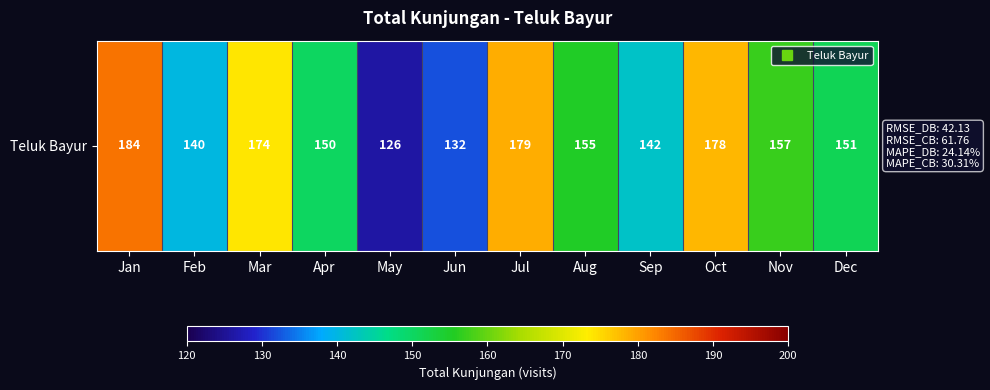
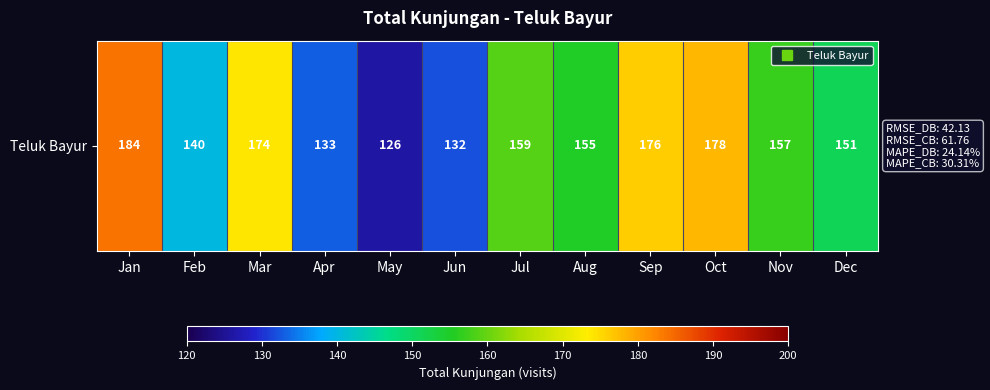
Teluk Bayur, Apr: 150 -> 133
Teluk Bayur, Jul: 179 -> 159
Teluk Bayur, Sep: 142 -> 176
